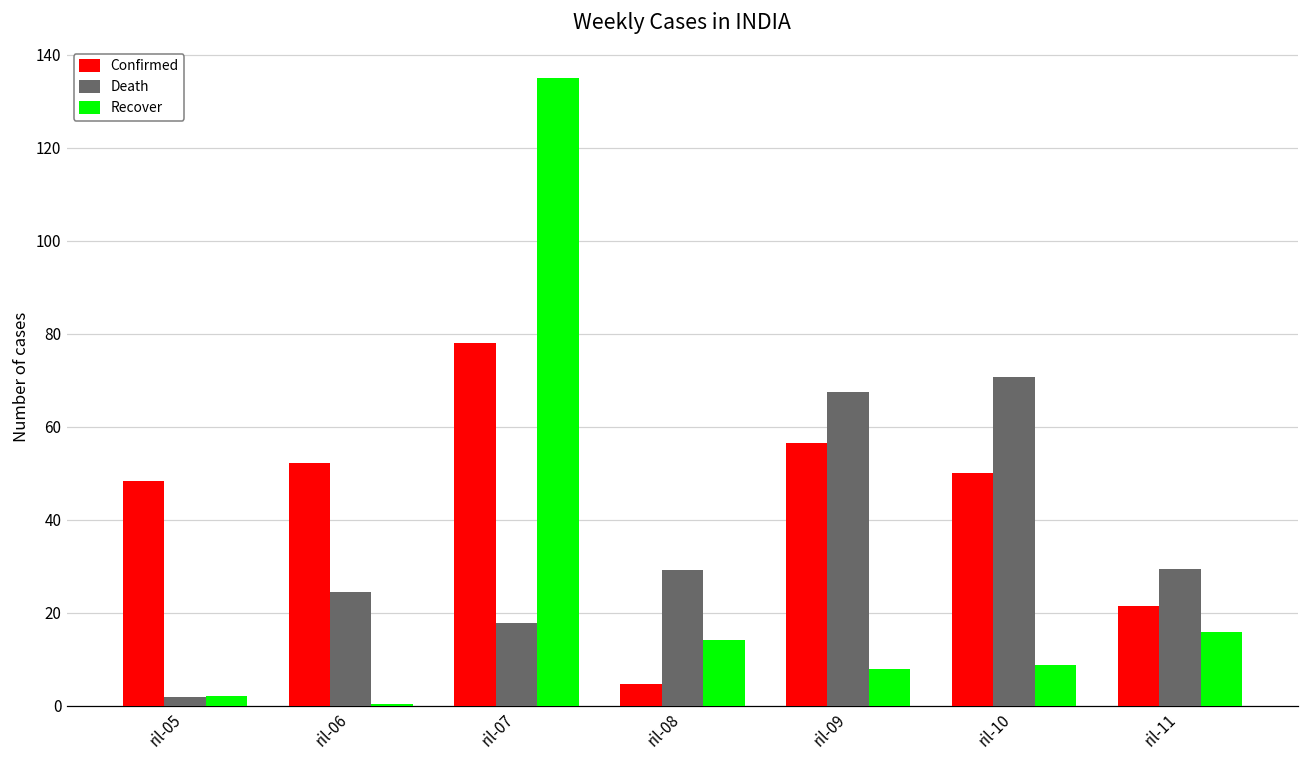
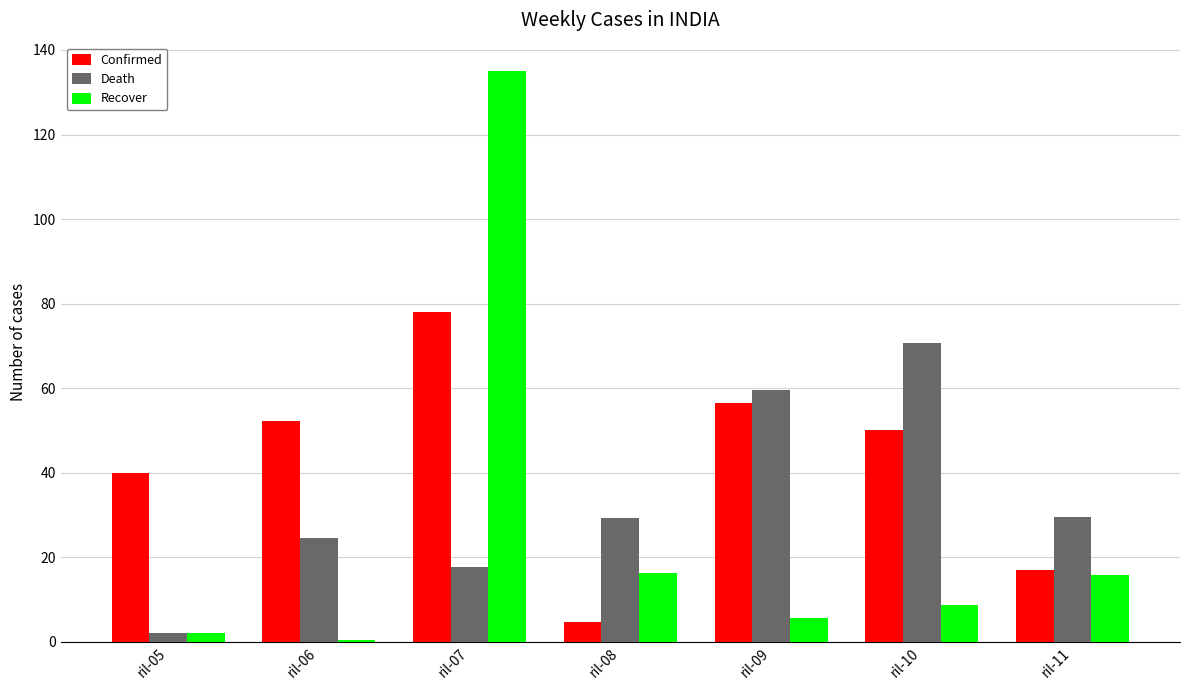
Confirmed, ril-05: 48 -> 40
Recover, ril-08: 14 -> 16
Death, ril-09: 68 -> 59
Recover, ril-09: 8 -> 6
Confirmed, ril-11: 21 -> 17
